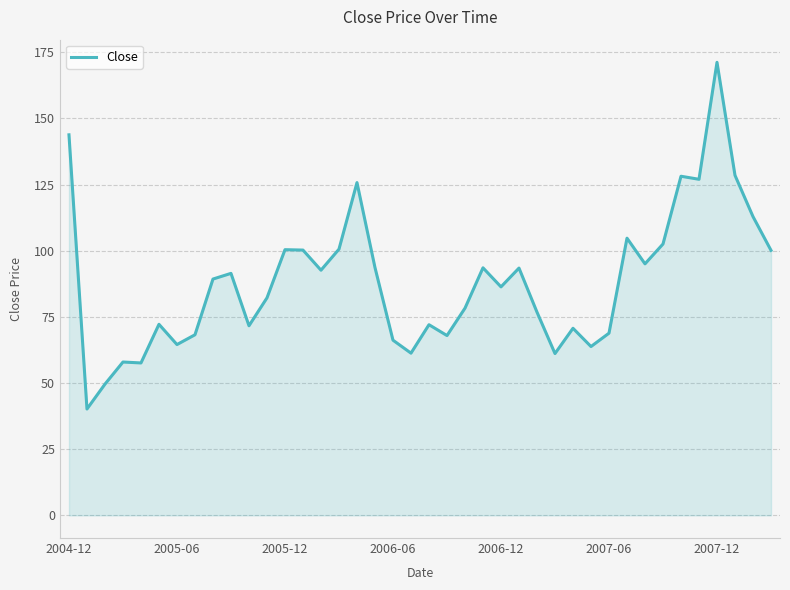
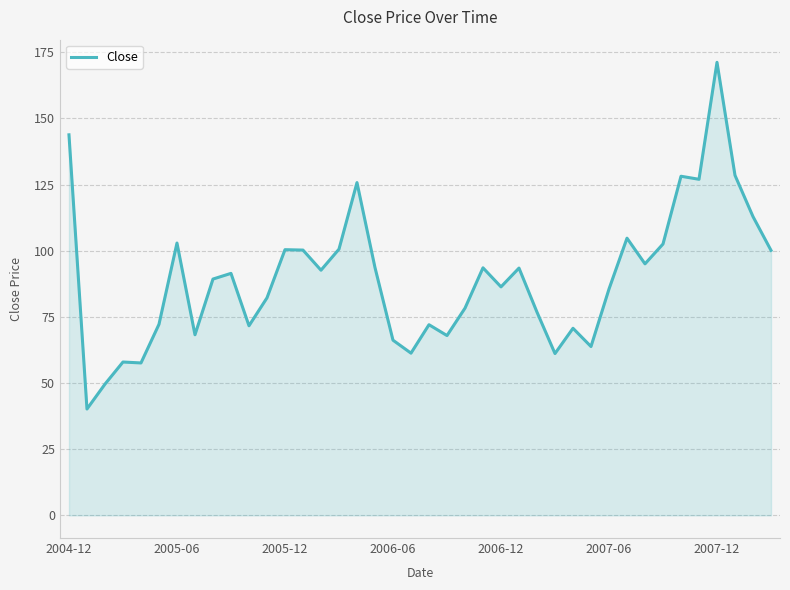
2005-06: 65 -> 103
2007-06: 69 -> 86
